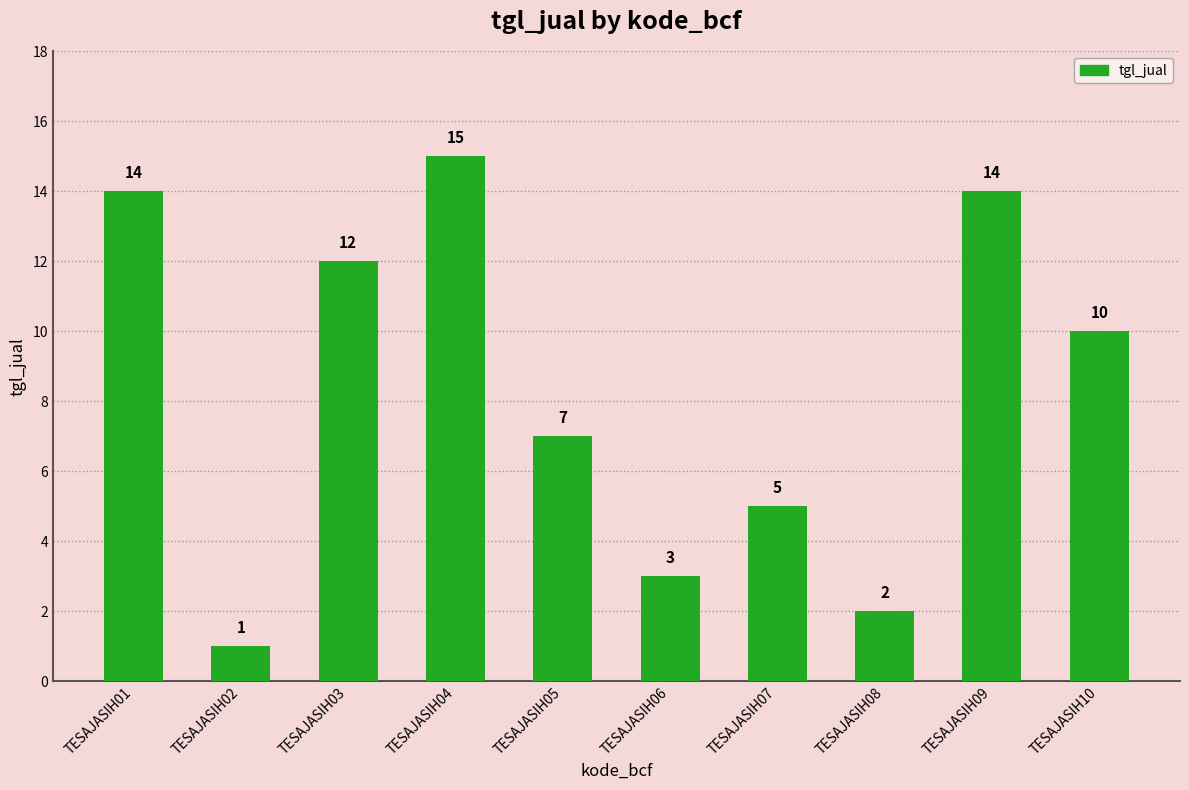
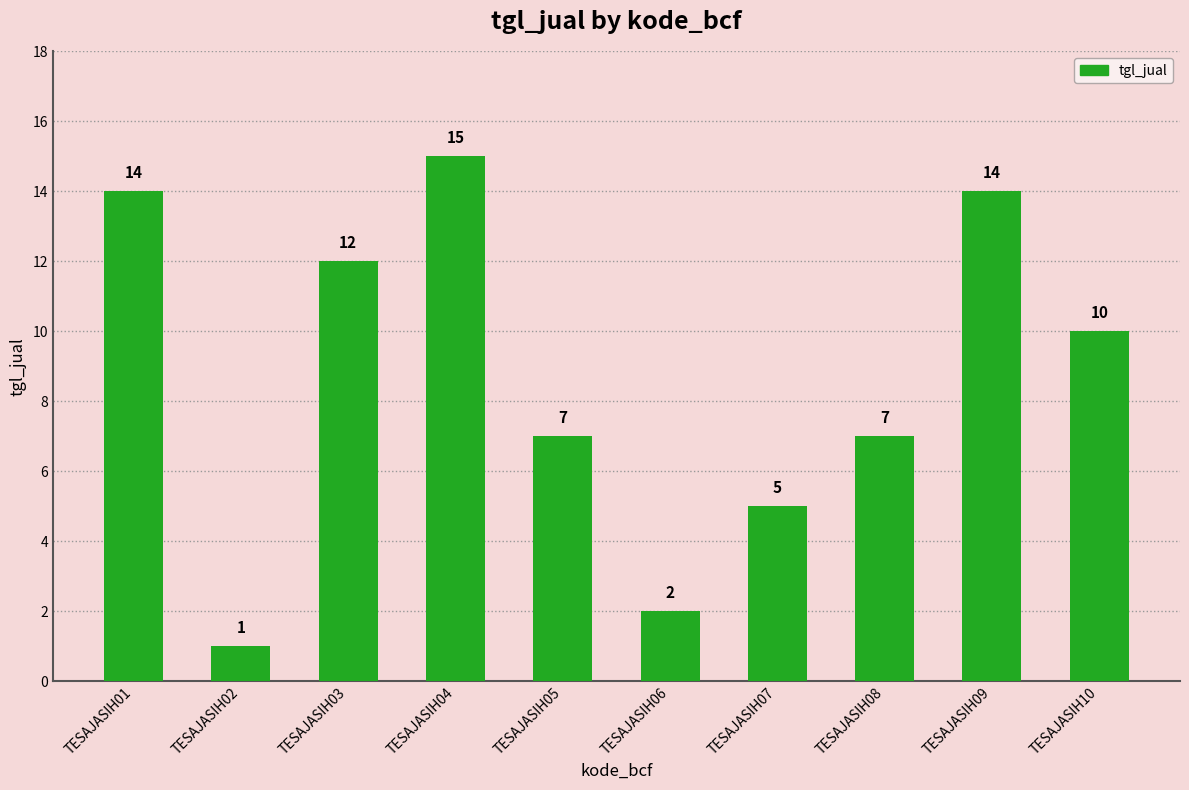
TESAJASIH06: 3 -> 2
TESAJASIH08: 2 -> 7
